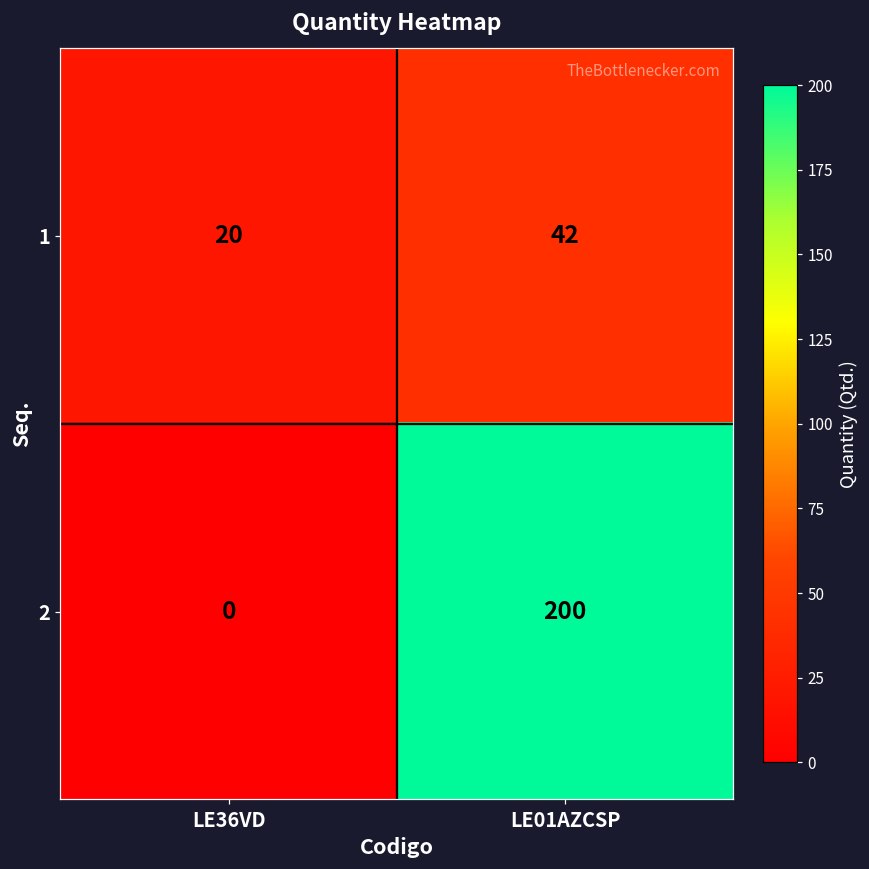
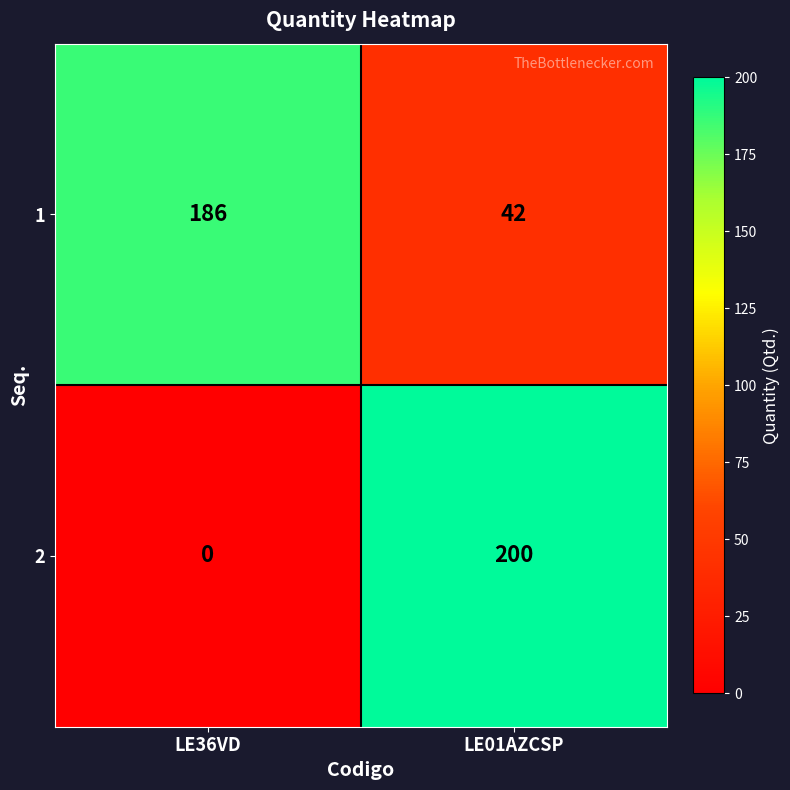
1, LE36VD: 20 -> 186
